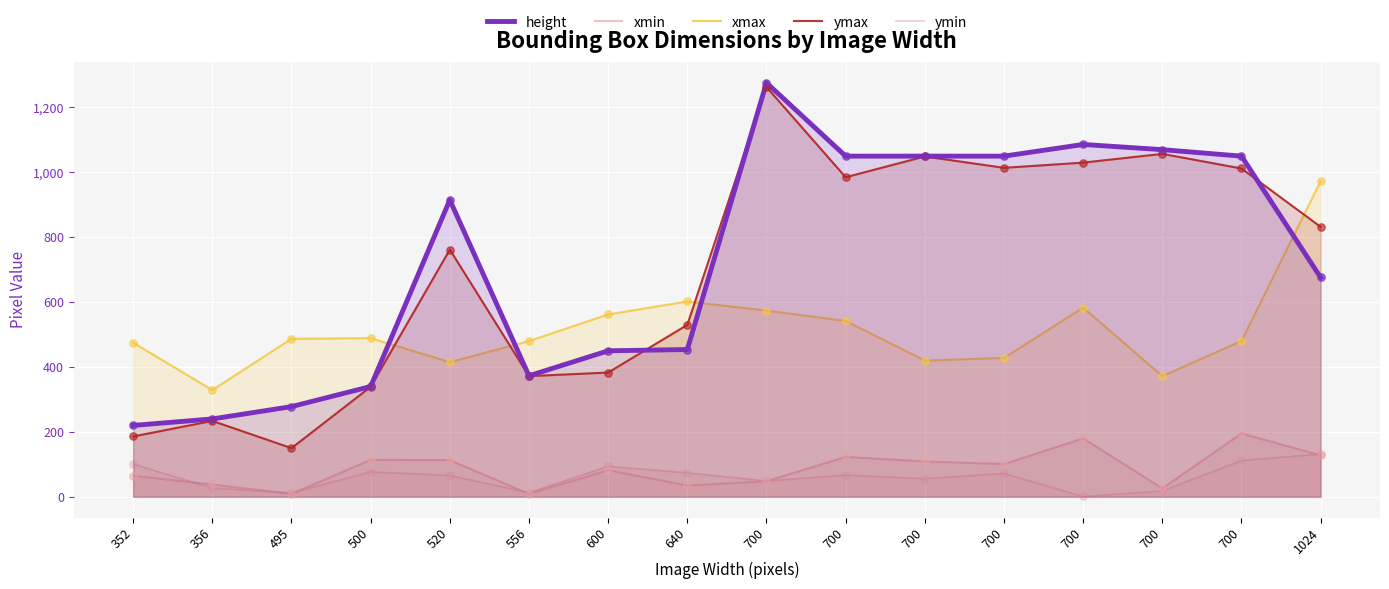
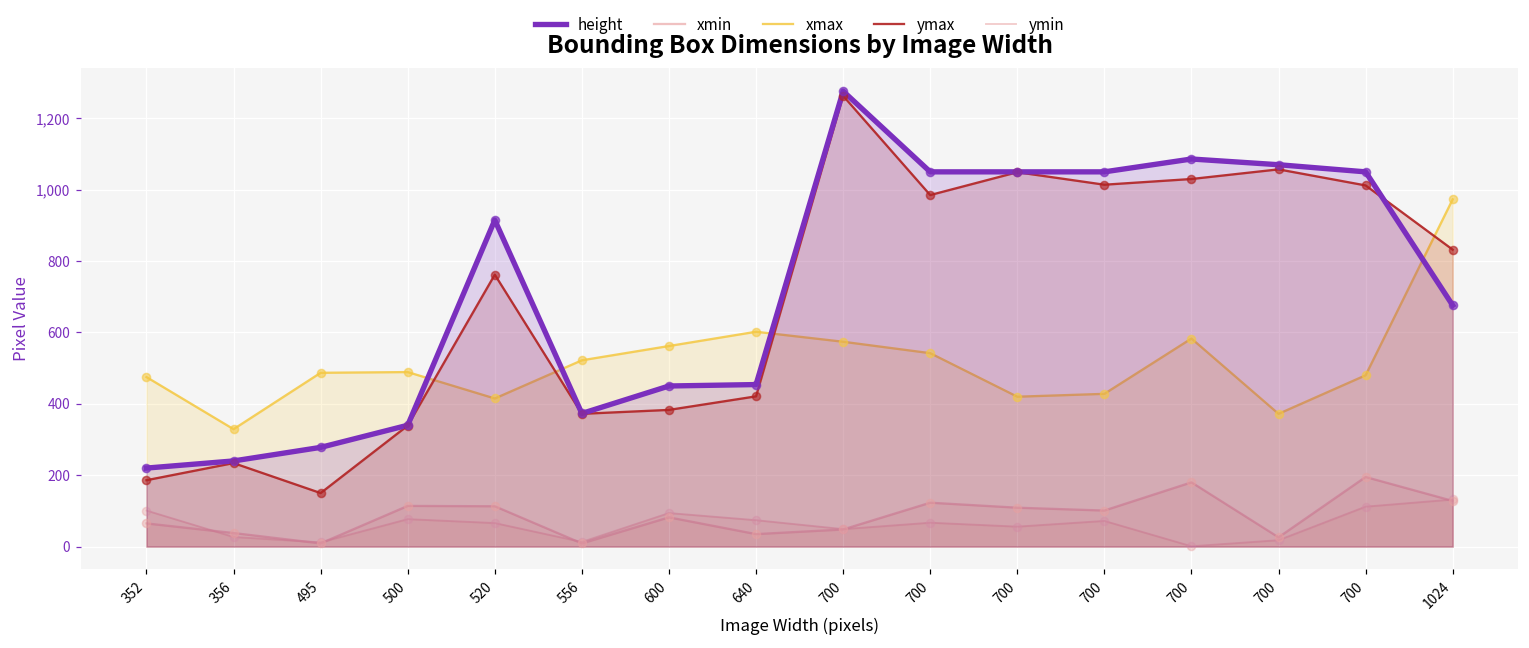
xmax, 556: 480 -> 520
ymax, 640: 530 -> 420
